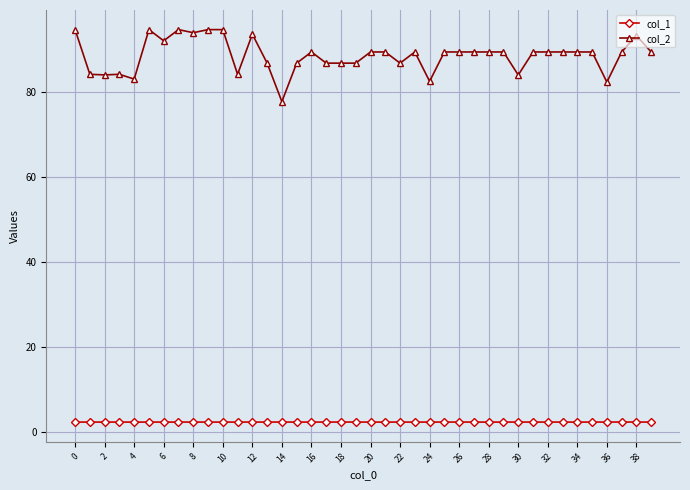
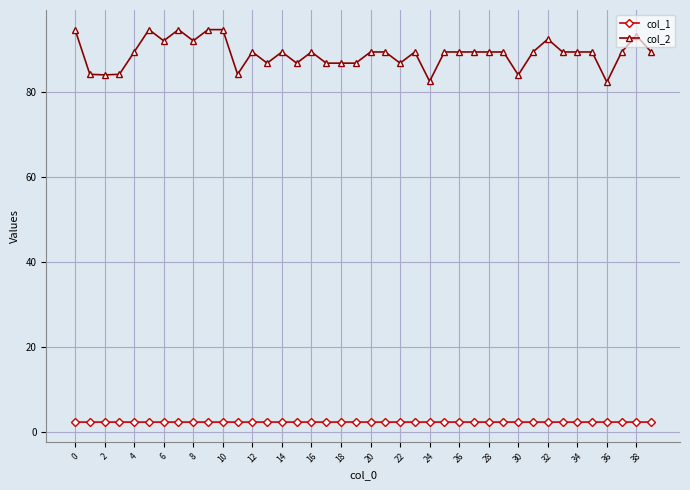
col_2, 4: 83 -> 89
col_2, 8: 94 -> 92
col_2, 12: 94 -> 89
col_2, 14: 78 -> 89
col_2, 32: 89 -> 93
